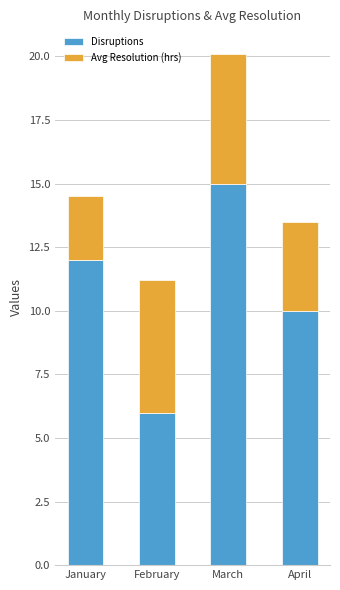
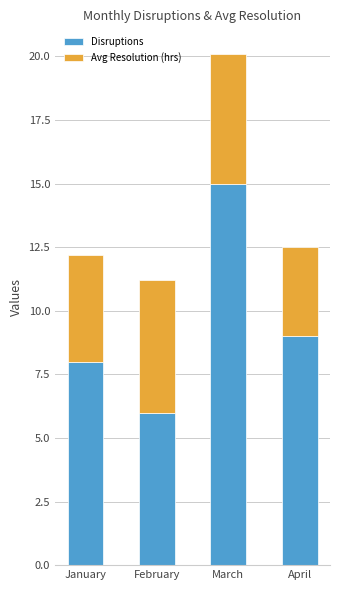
Disruptions, January: 12 -> 8
Avg Resolution (hrs), January: 2.5 -> 4.2
Disruptions, April: 10 -> 9
